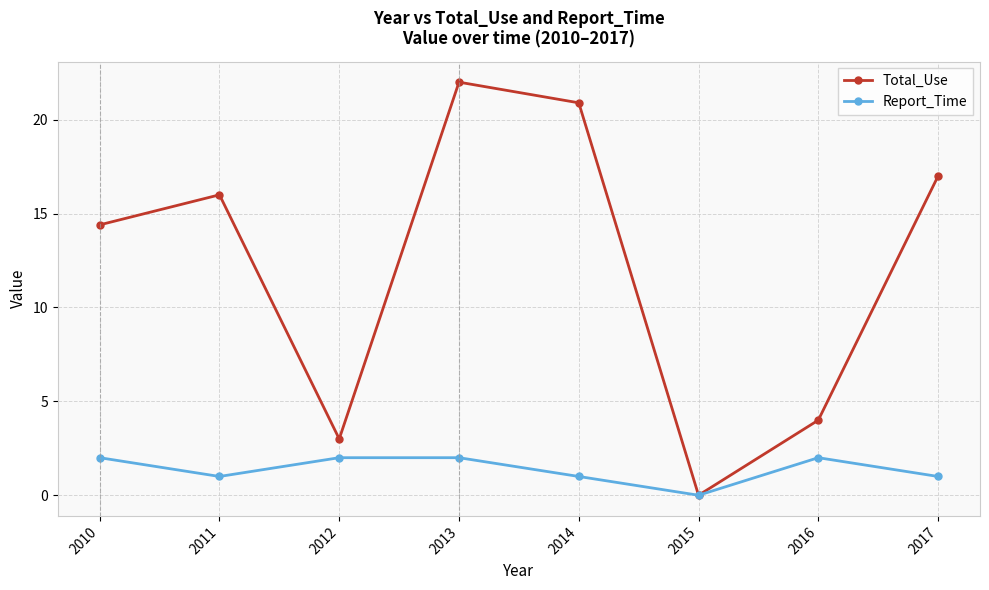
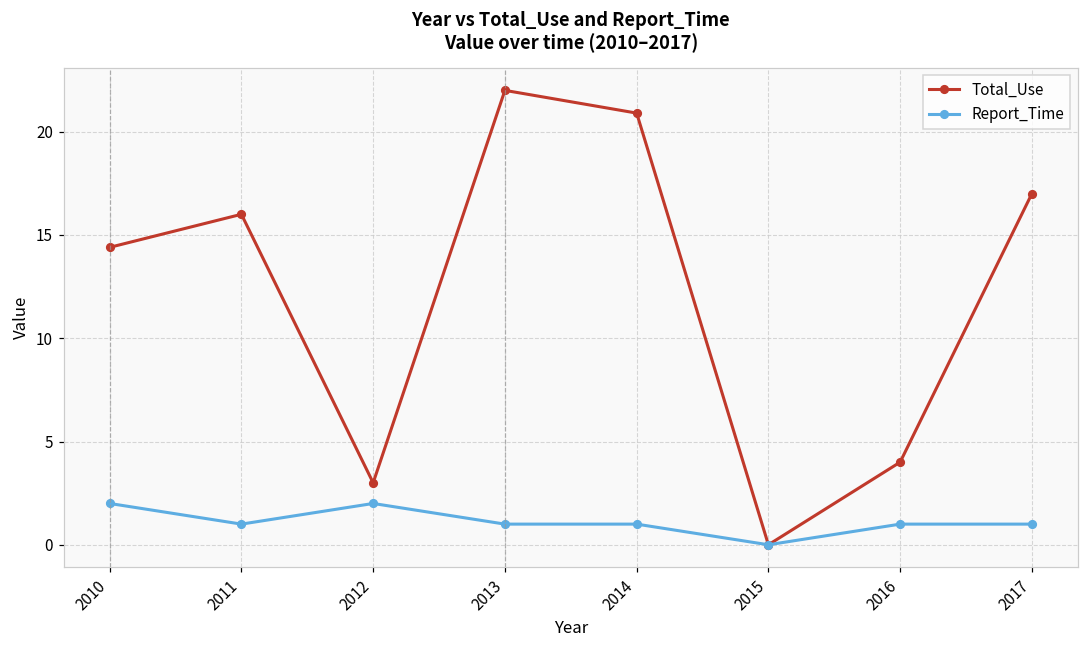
Report_Time, 2013: 2 -> 1
Report_Time, 2016: 2 -> 1
